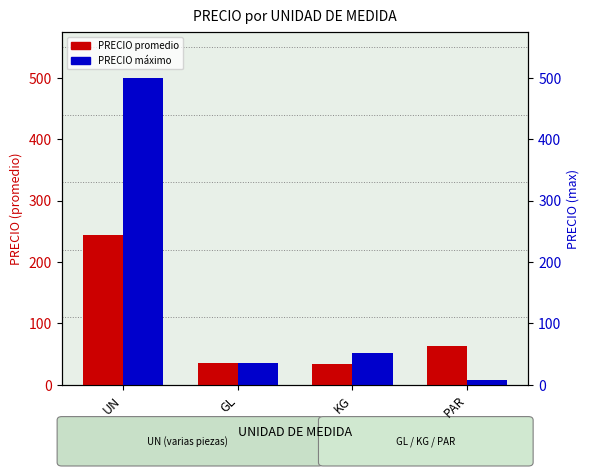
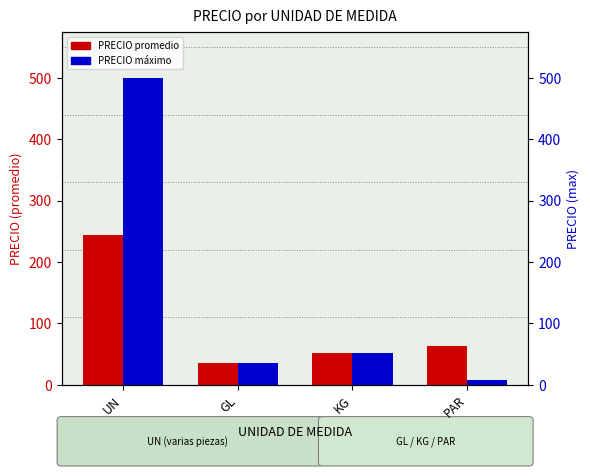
PRECIO promedio, KG: 30 -> 50
